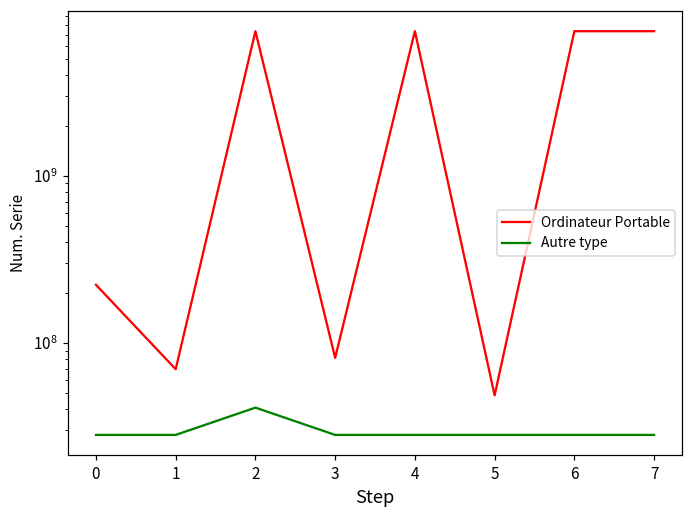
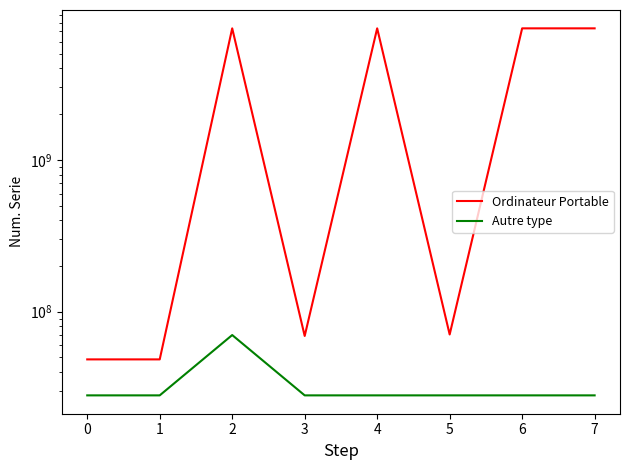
Ordinateur Portable, 0: 220000000 -> 49000000
Ordinateur Portable, 1: 70000000 -> 49000000
Autre type, 2: 41000000 -> 70000000
Ordinateur Portable, 3: 80000000 -> 70000000
Ordinateur Portable, 5: 49000000 -> 70000000
